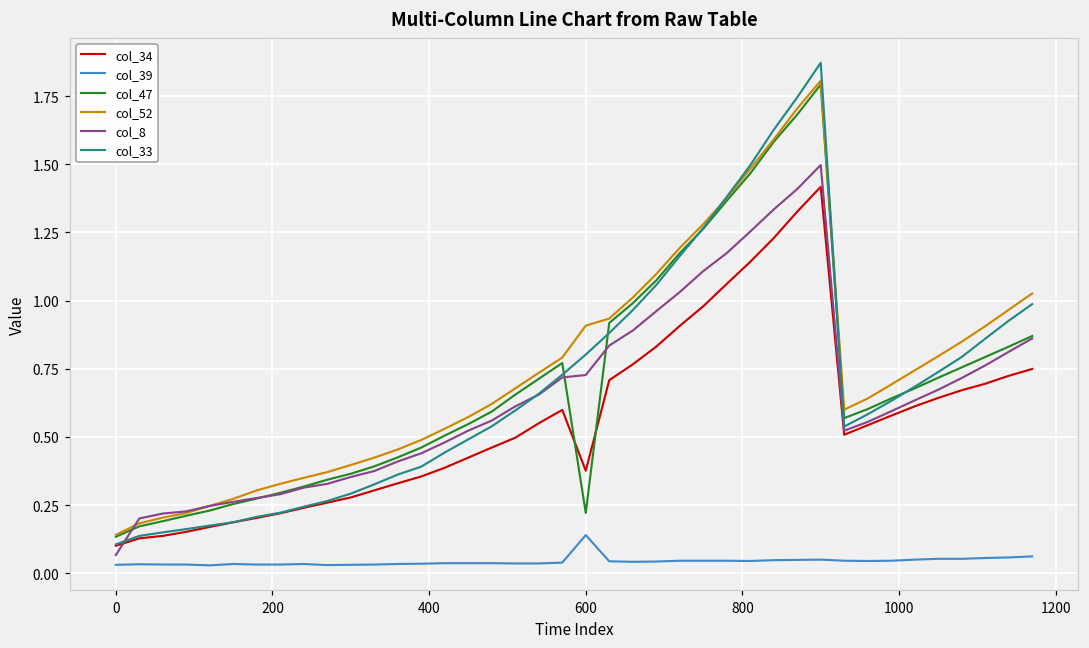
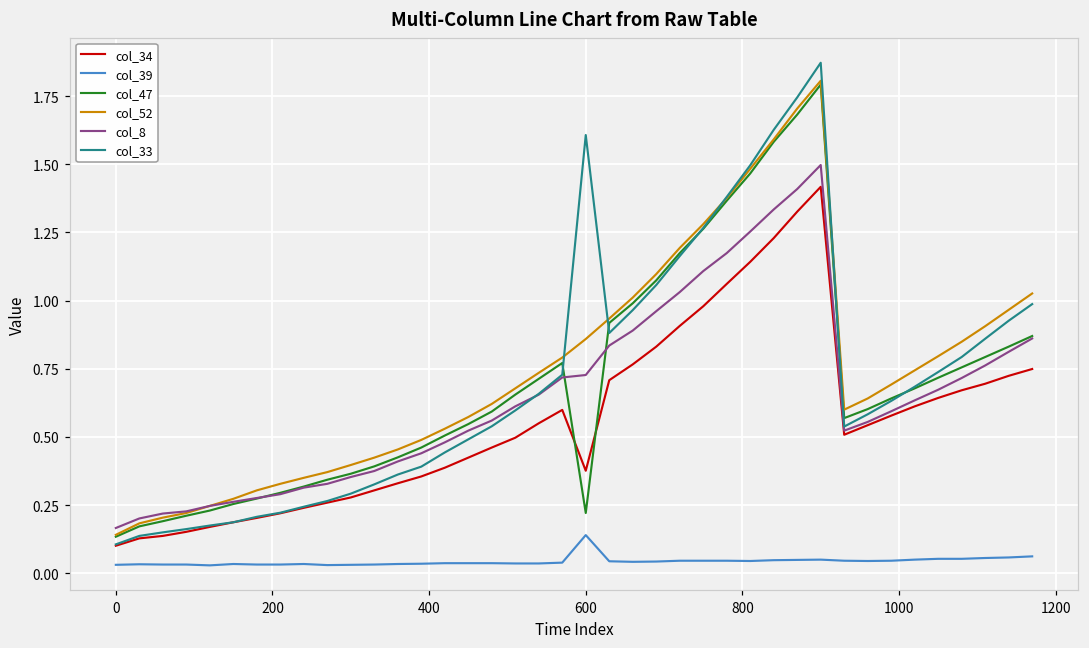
col_8, 0: 0.07 -> 0.17
col_52, 600: 0.91 -> 0.86
col_33, 600: 0.80 -> 1.61
